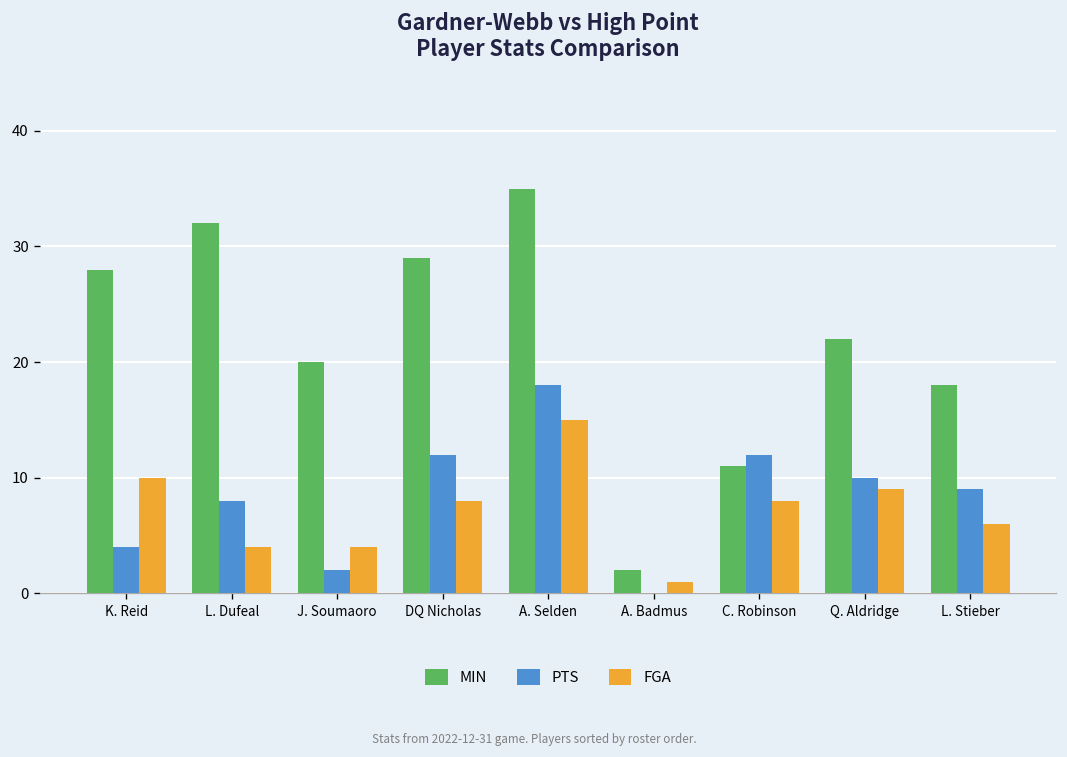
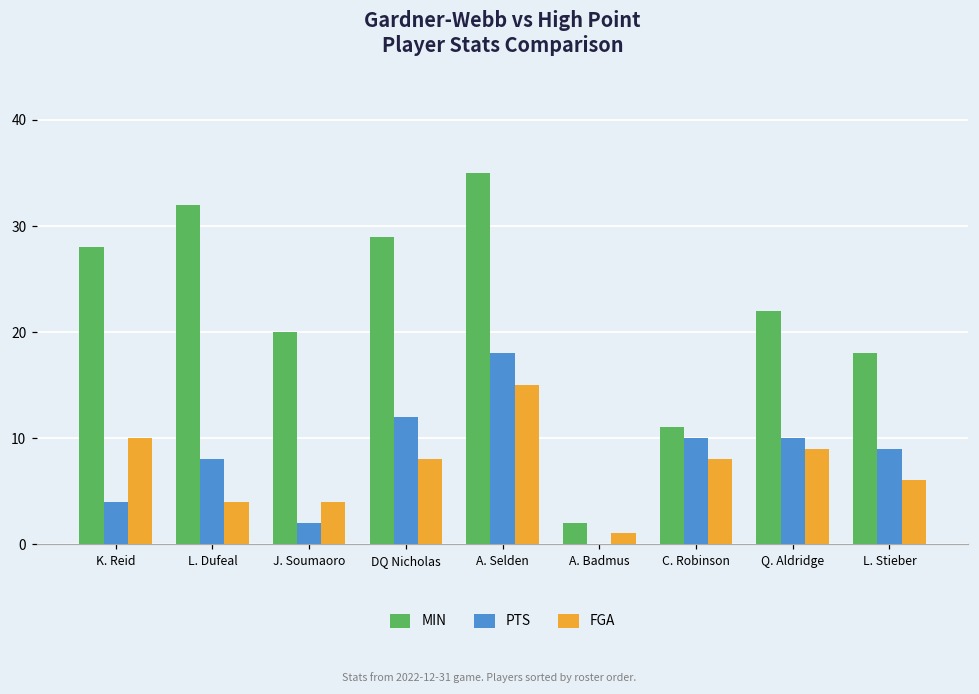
PTS, C. Robinson: 12 -> 10
